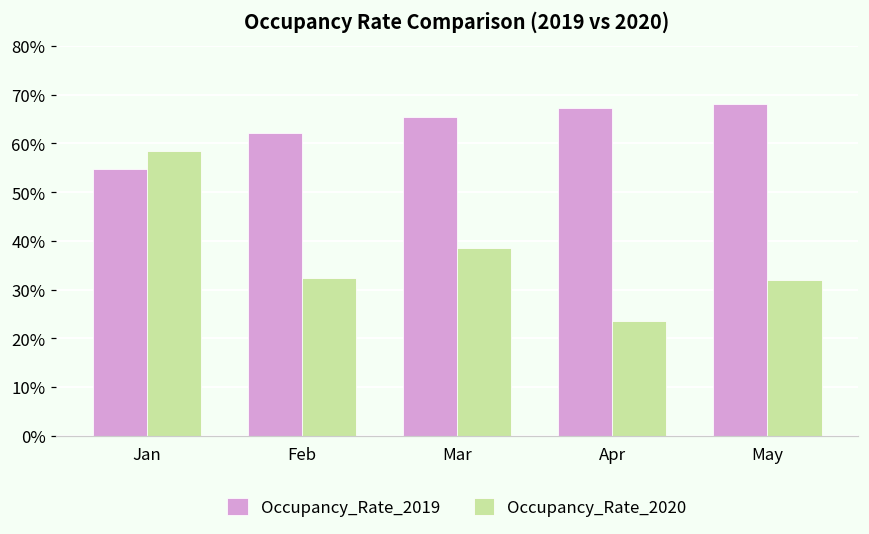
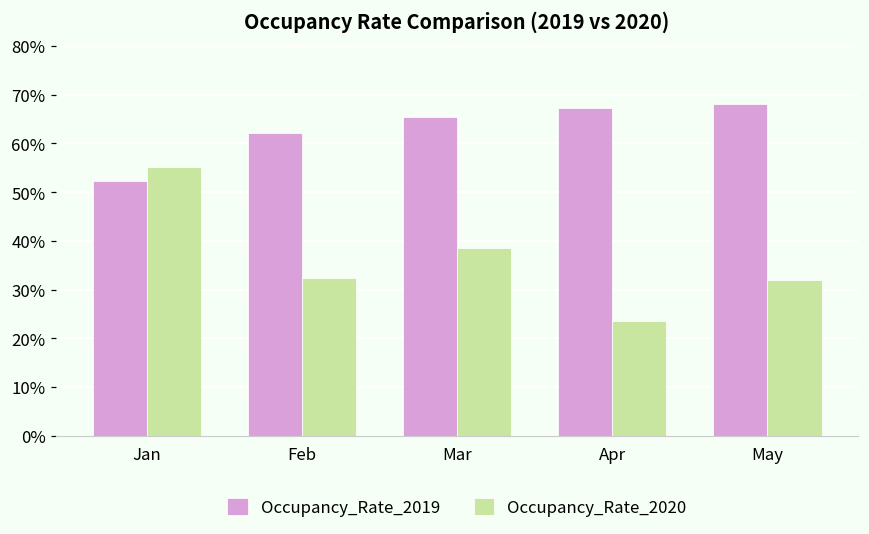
Occupancy_Rate_2019, Jan: 55% -> 52%
Occupancy_Rate_2020, Jan: 58% -> 55%
